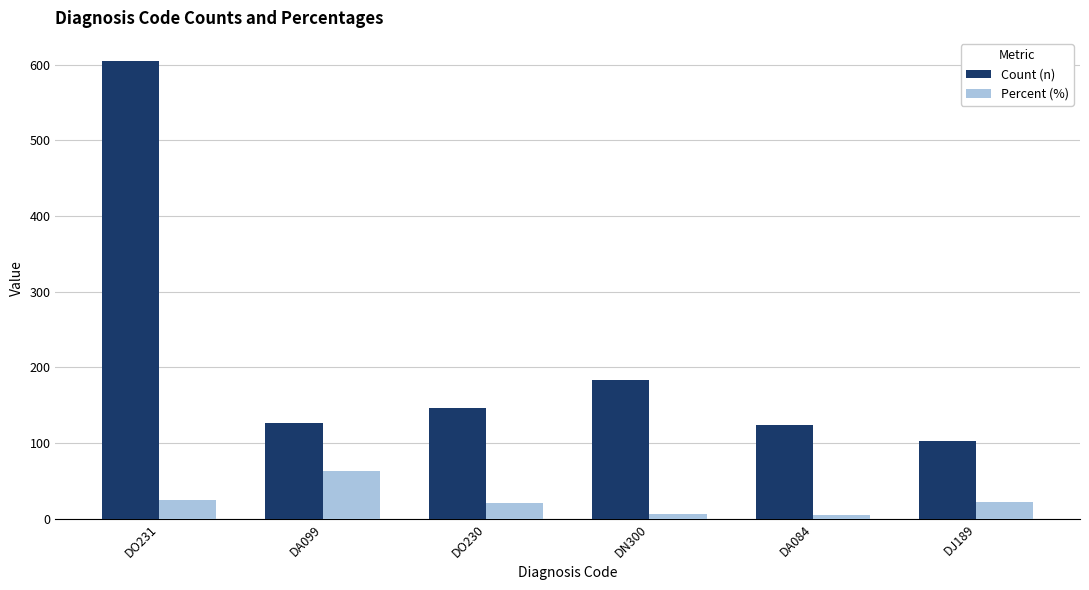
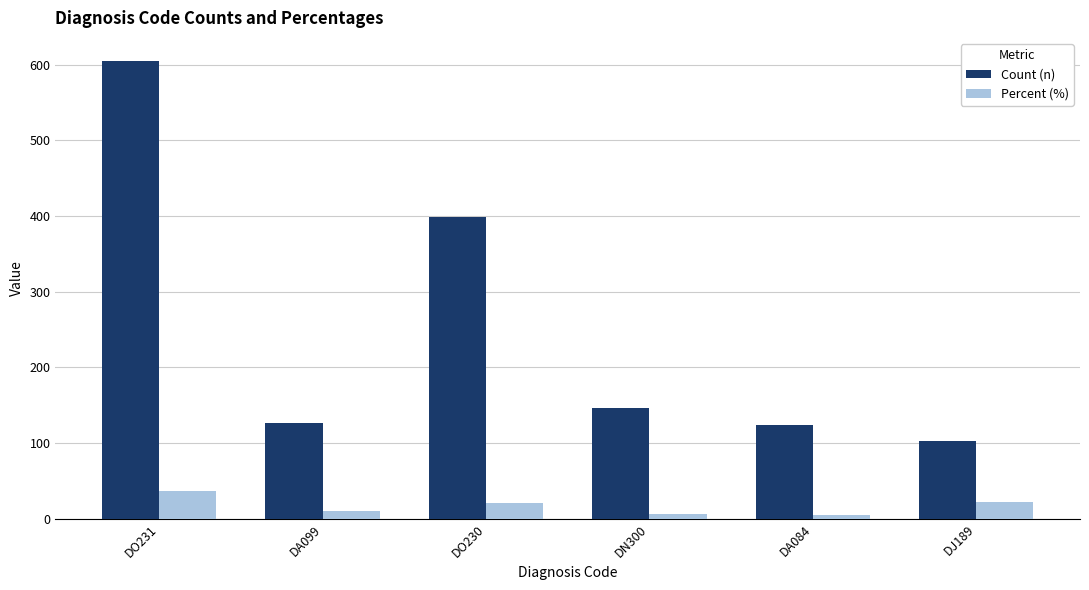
Percent (%), DO231: 30 -> 40
Percent (%), DA099: 60 -> 10
Count (n), DO230: 150 -> 400
Count (n), DN300: 180 -> 150
